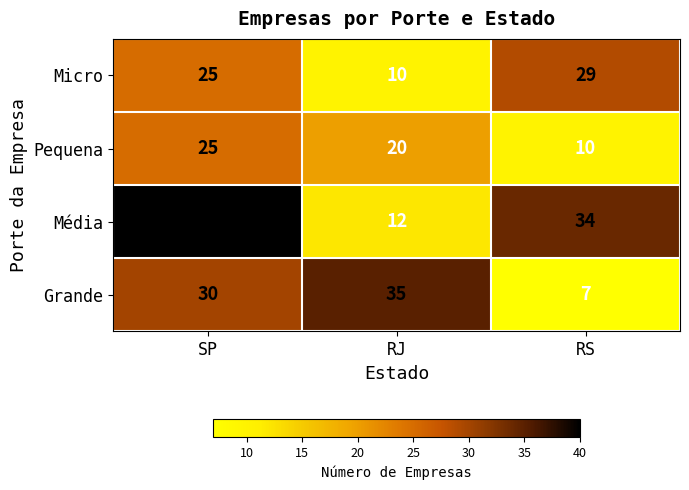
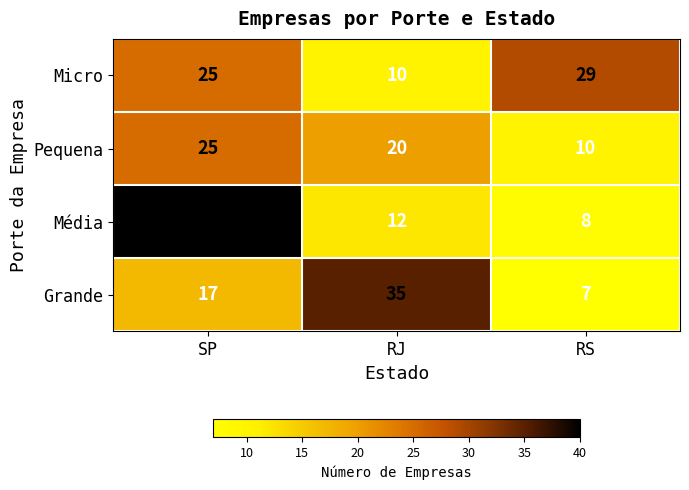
Média, RS: 34 -> 8
Grande, SP: 30 -> 17
